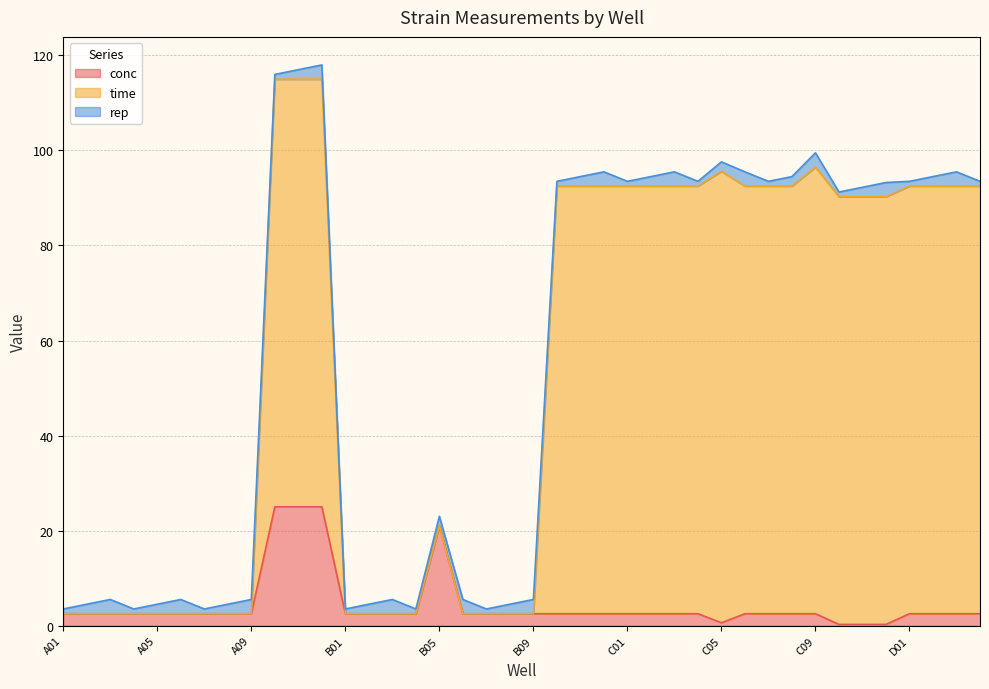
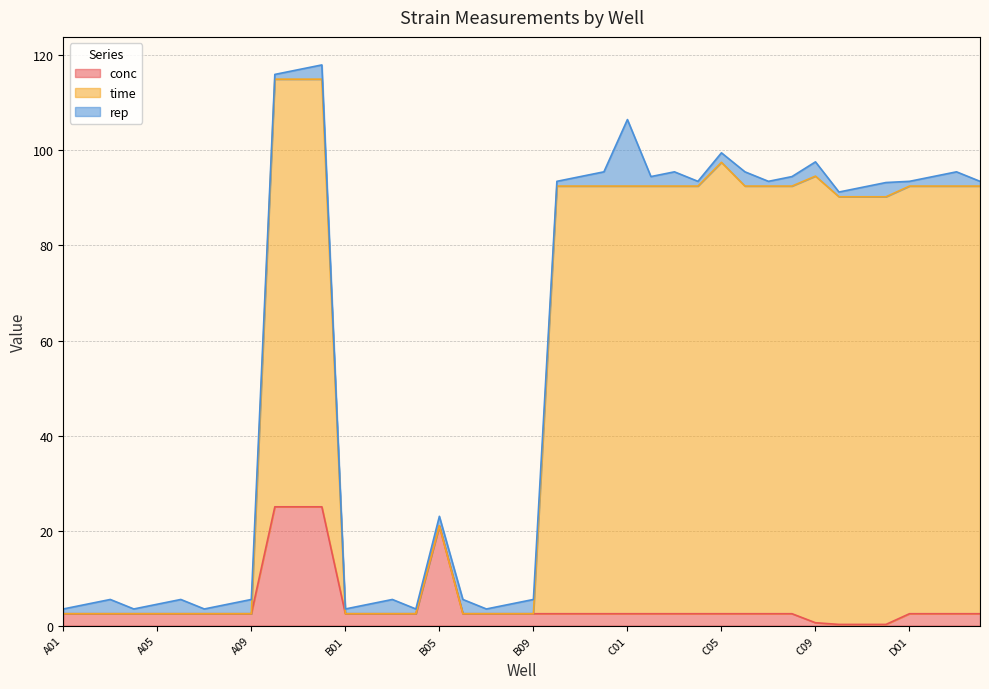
rep, C01: 1 -> 14
conc, C05: 1 -> 3
conc, C09: 3 -> 1
